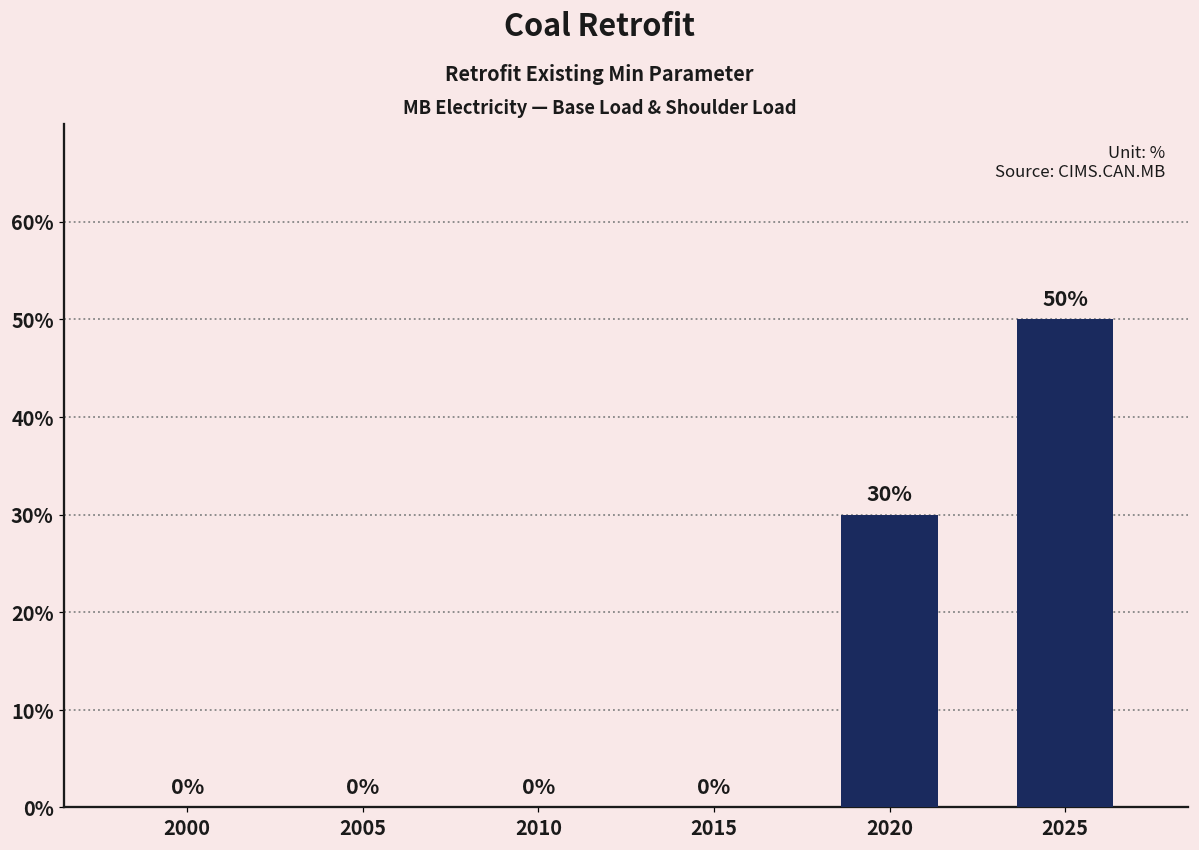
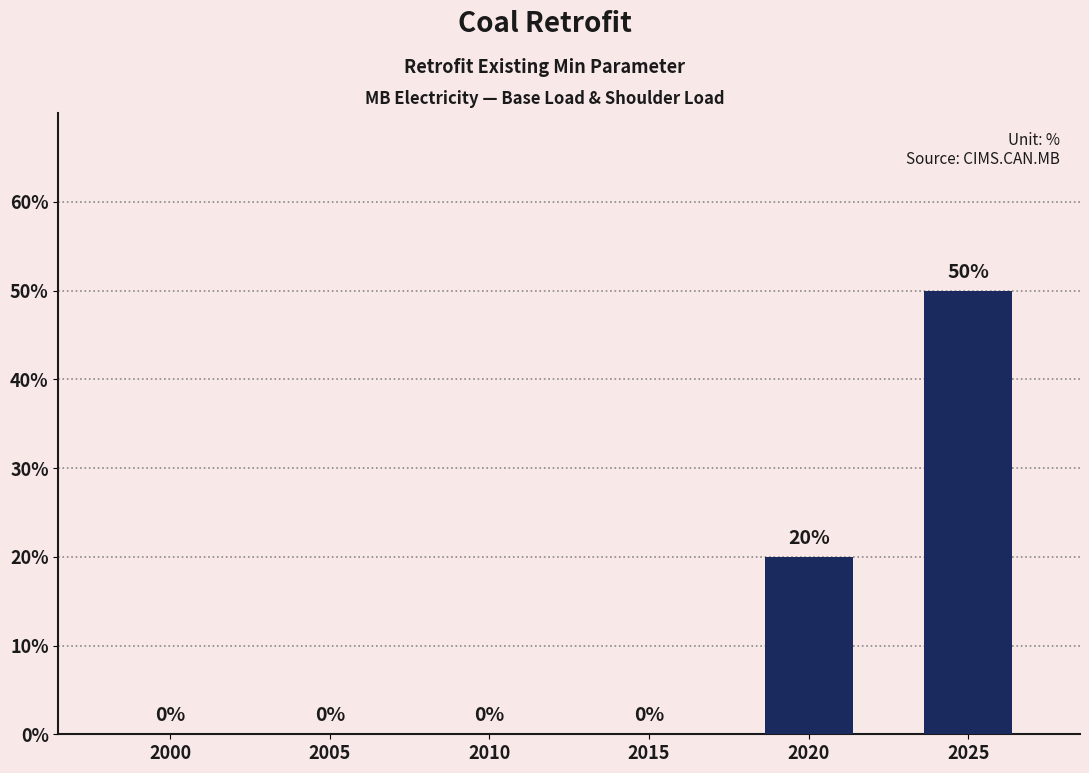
2020: 30% -> 20%
